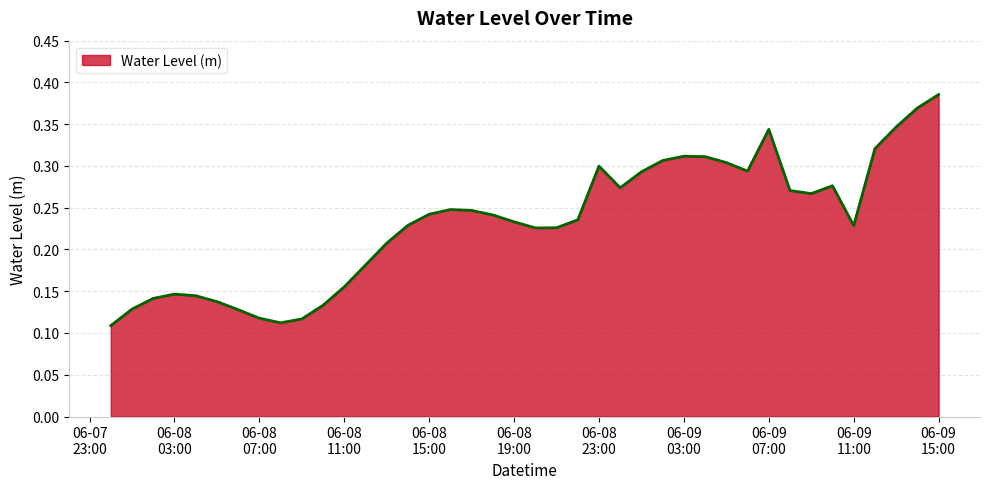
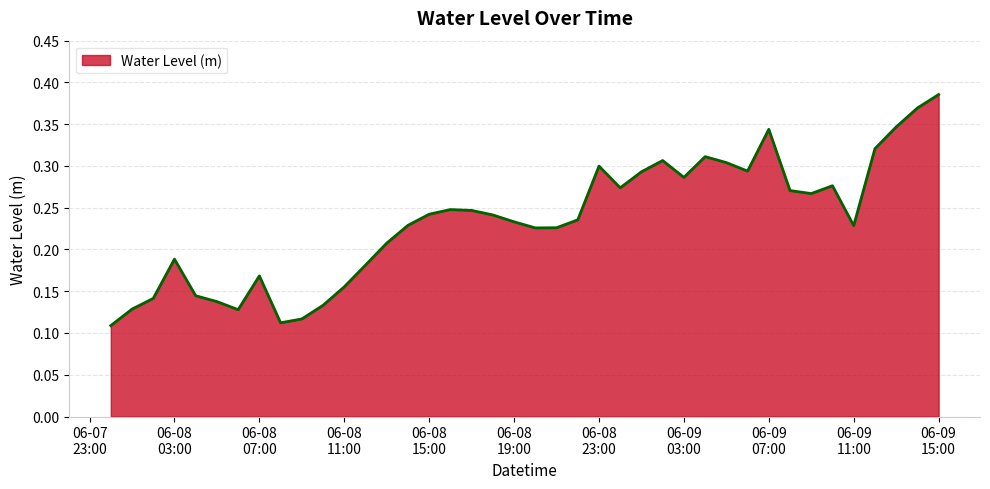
06-08 03:00: 0.15 -> 0.19
06-08 07:00: 0.12 -> 0.17
06-09 03:00: 0.31 -> 0.29
